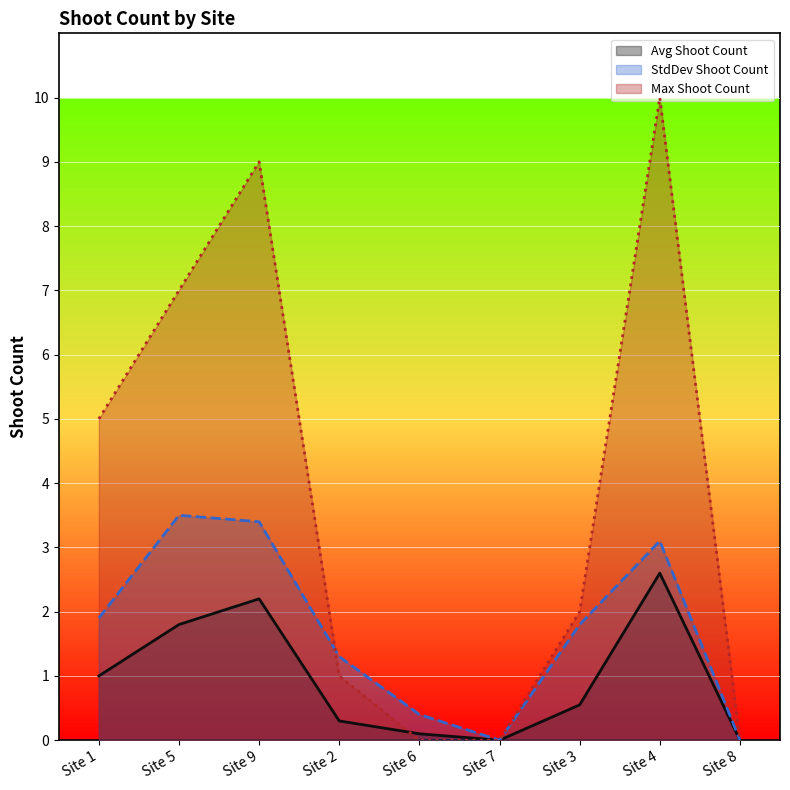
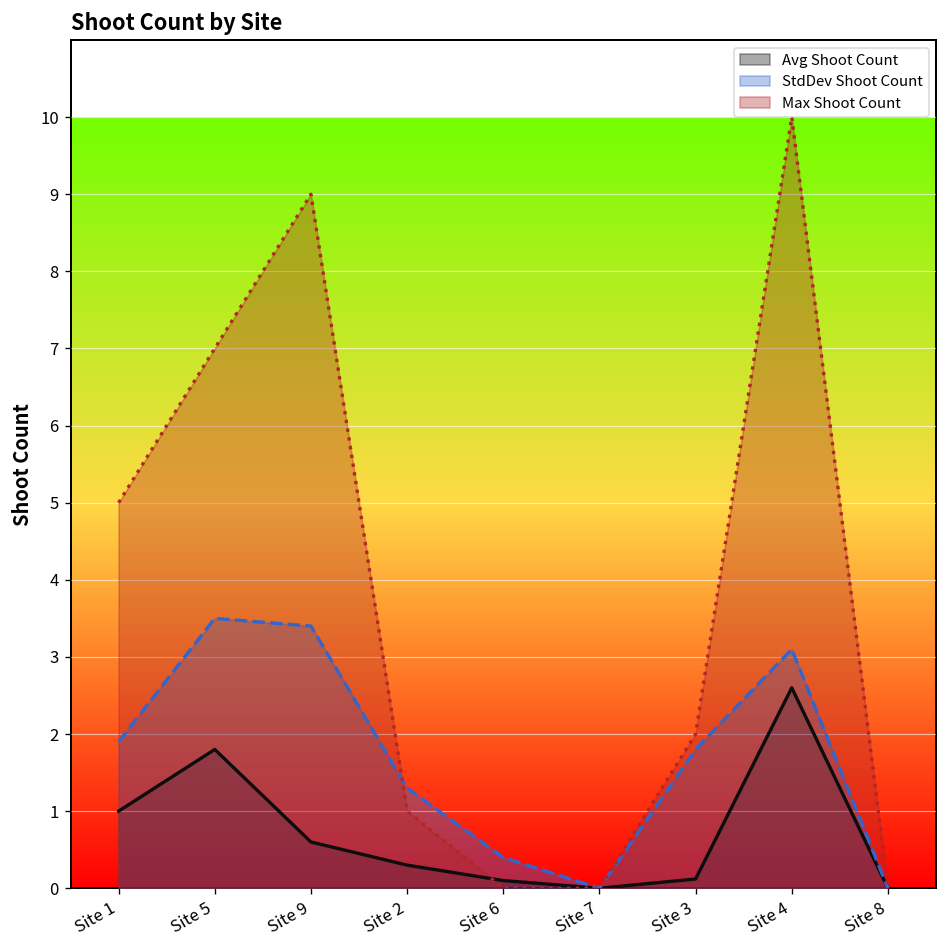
Avg Shoot Count, Site 9: 2.2 -> 0.6
Avg Shoot Count, Site 3: 0.6 -> 0.1
